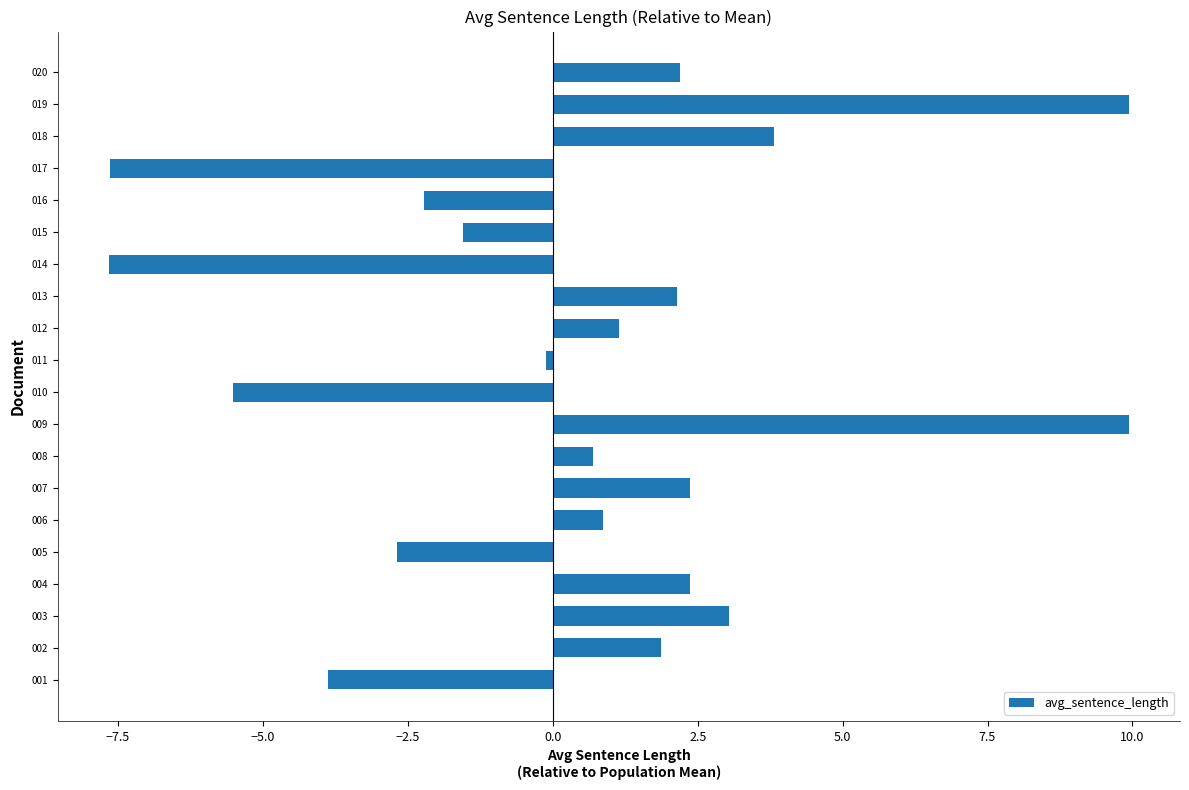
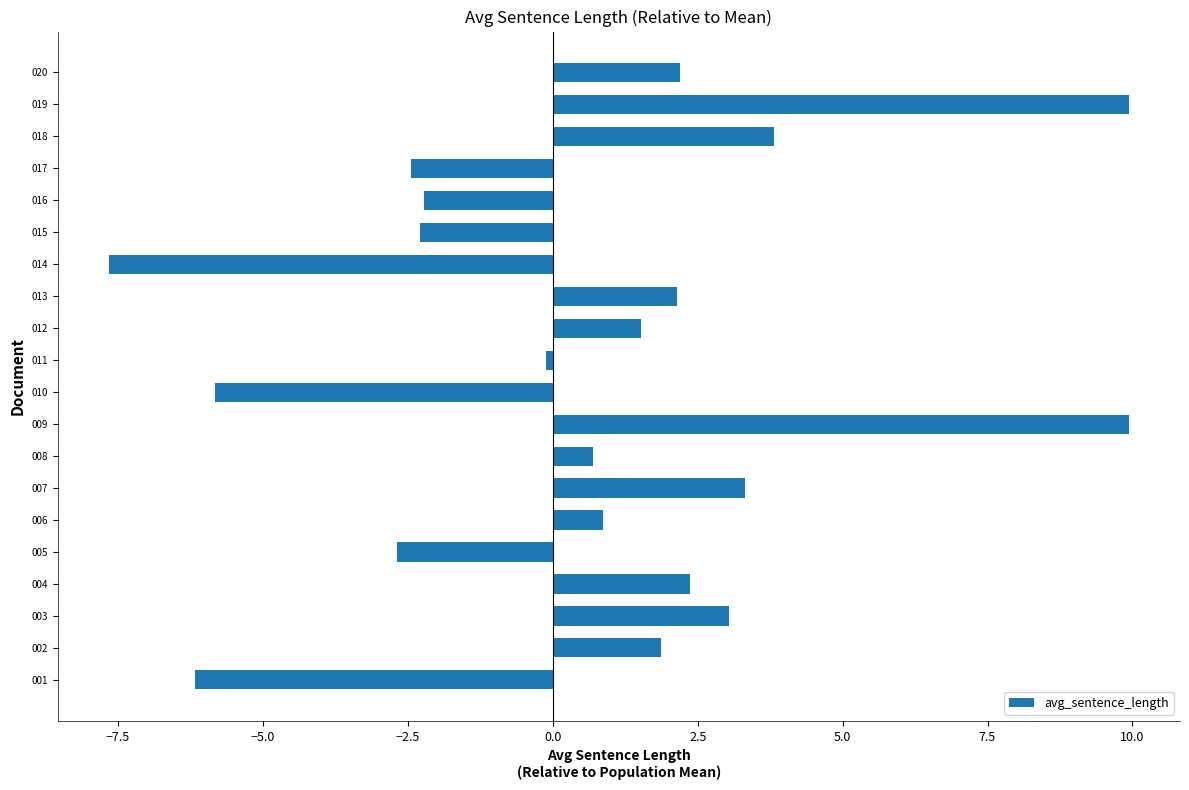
017: -7.6 -> -2.4
015: -1.6 -> -2.3
012: 1.1 -> 1.5
010: -5.5 -> -5.8
007: 2.4 -> 3.3
001: -3.9 -> -6.2
